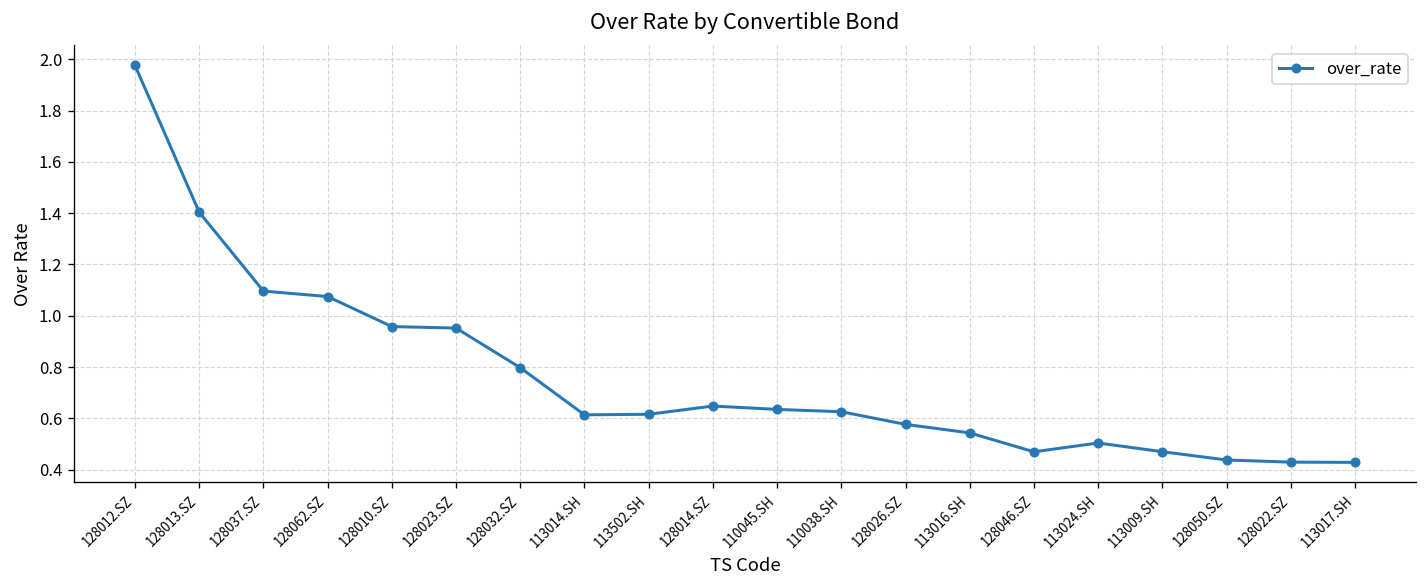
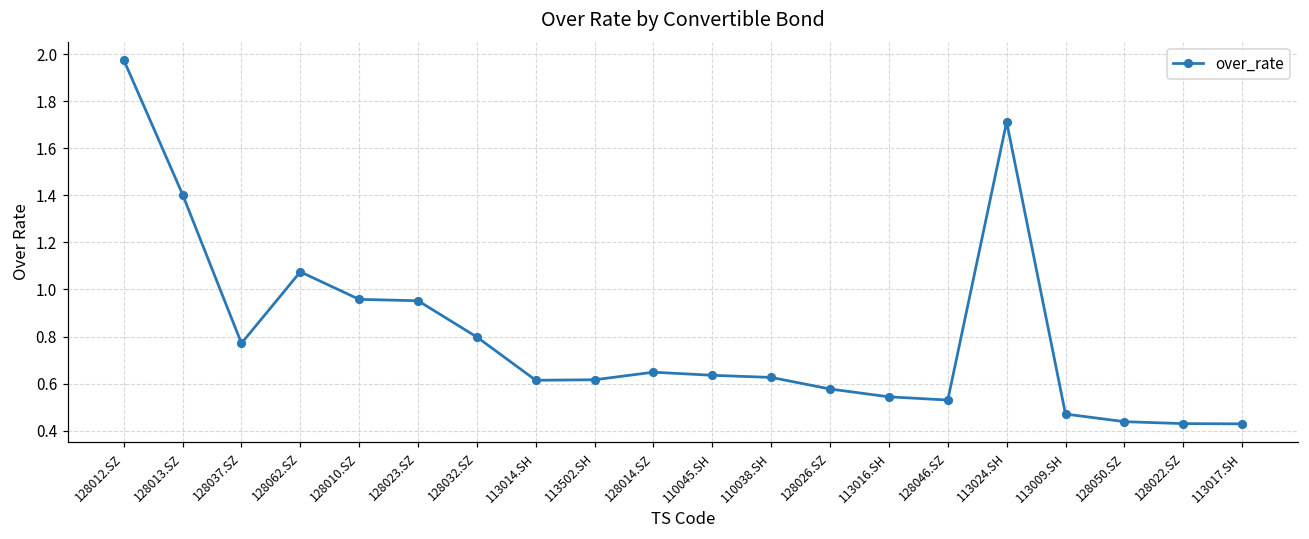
128037.SZ: 1.10 -> 0.77
128046.SZ: 0.47 -> 0.53
113024.SH: 0.50 -> 1.71
